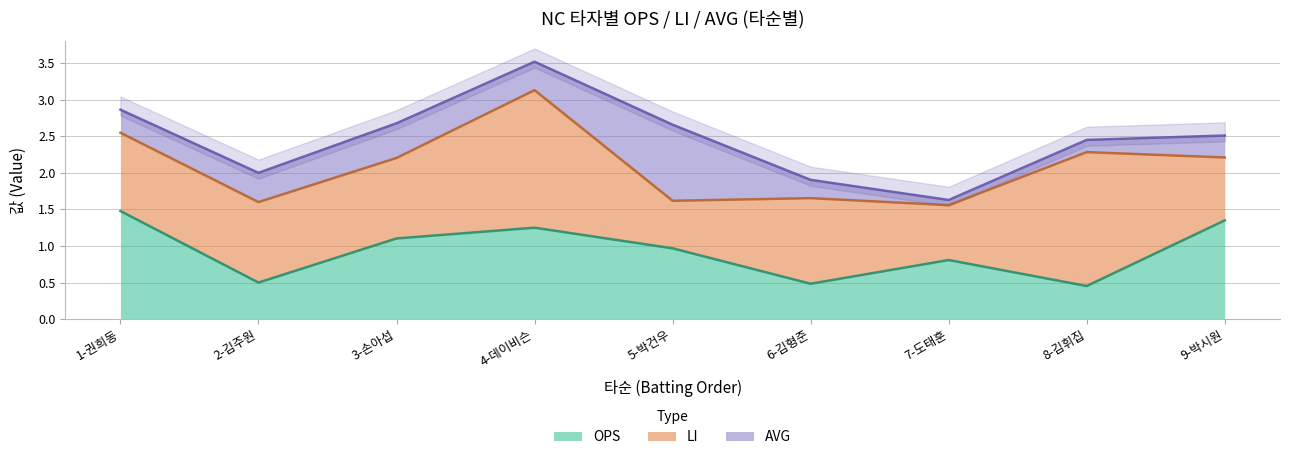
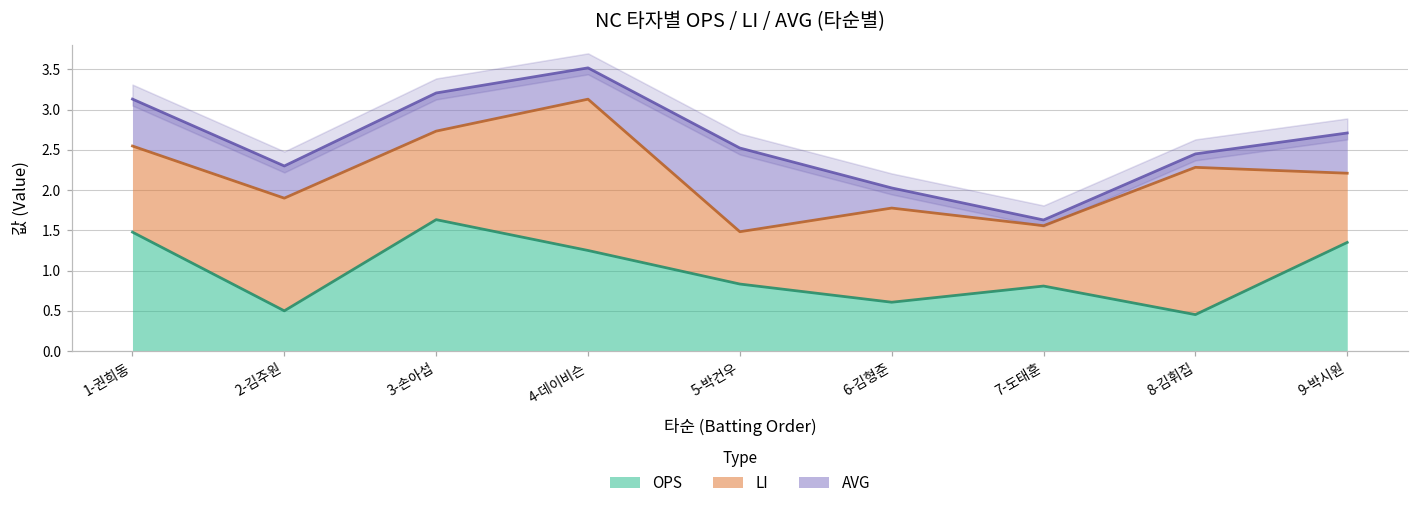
AVG, 1-권희동: 0.3 -> 0.6
LI, 2-김주원: 1.1 -> 1.4
OPS, 3-손아섭: 1.1 -> 1.6
OPS, 5-박건우: 1.0 -> 0.8
OPS, 6-김형준: 0.5 -> 0.6
AVG, 9-박시원: 0.3 -> 0.5
